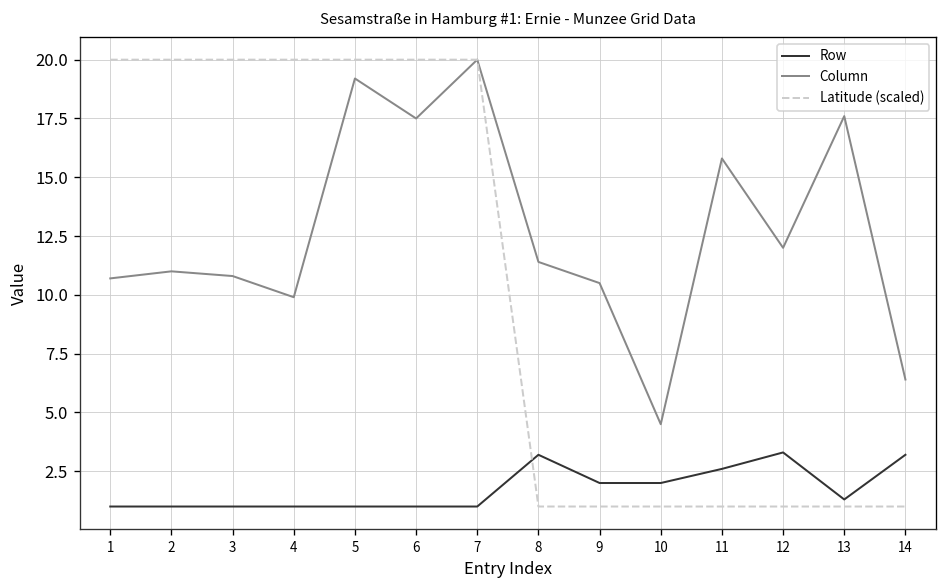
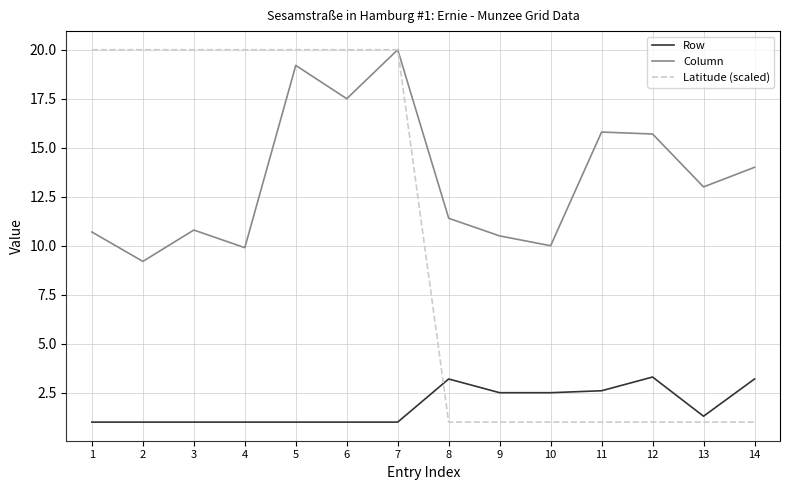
Column, 2: 11.0 -> 9.2
Row, 9: 2.0 -> 2.5
Row, 10: 2.0 -> 2.5
Column, 10: 4.5 -> 10.0
Column, 12: 12.0 -> 15.7
Column, 13: 17.6 -> 13.0
Column, 14: 6.4 -> 14.0
